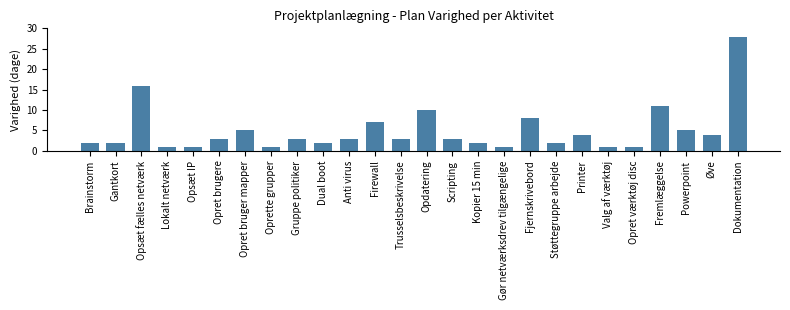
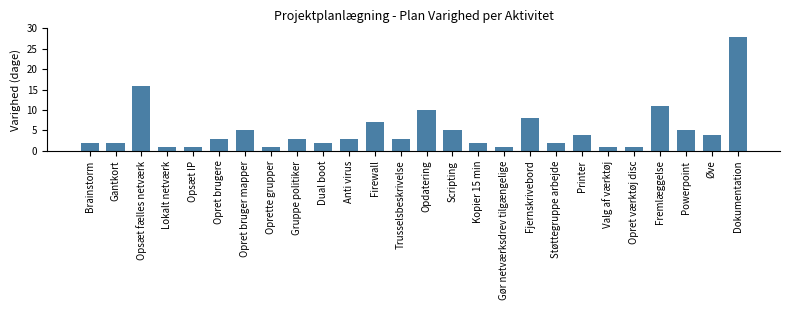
Scripting: 3 -> 5
